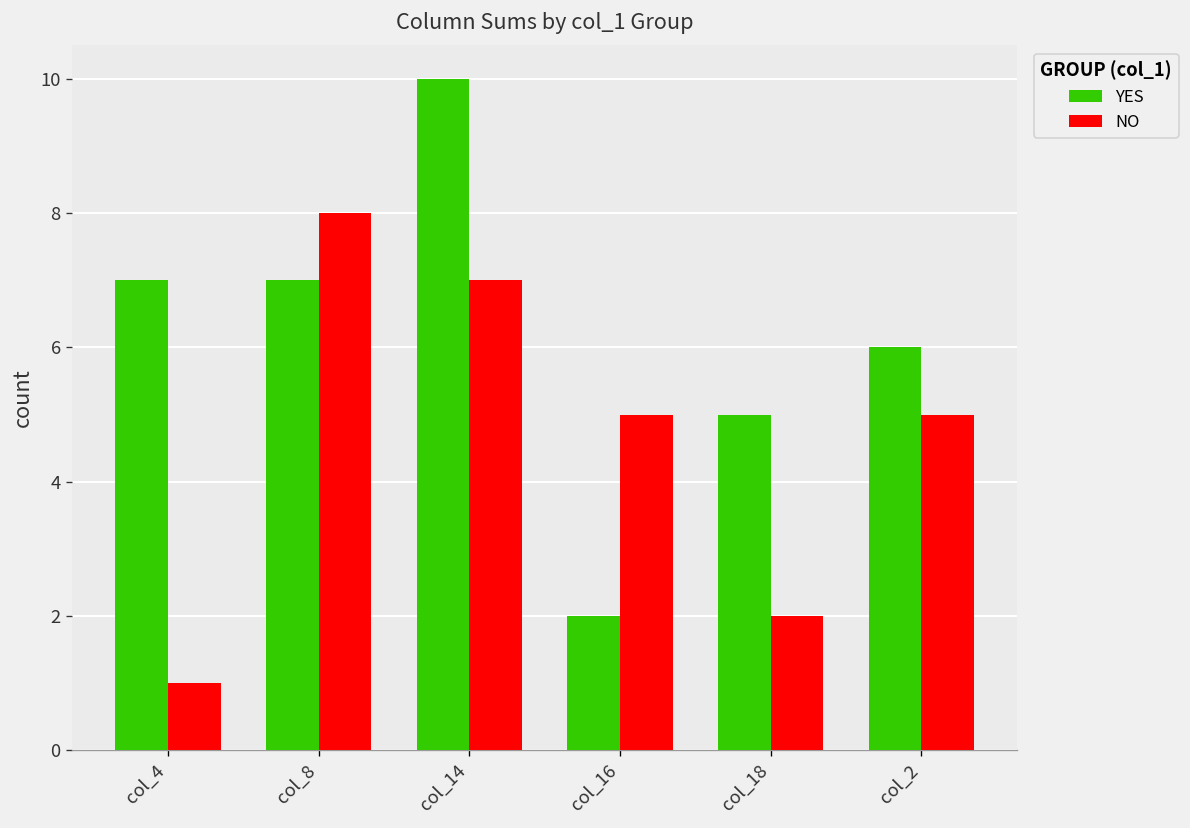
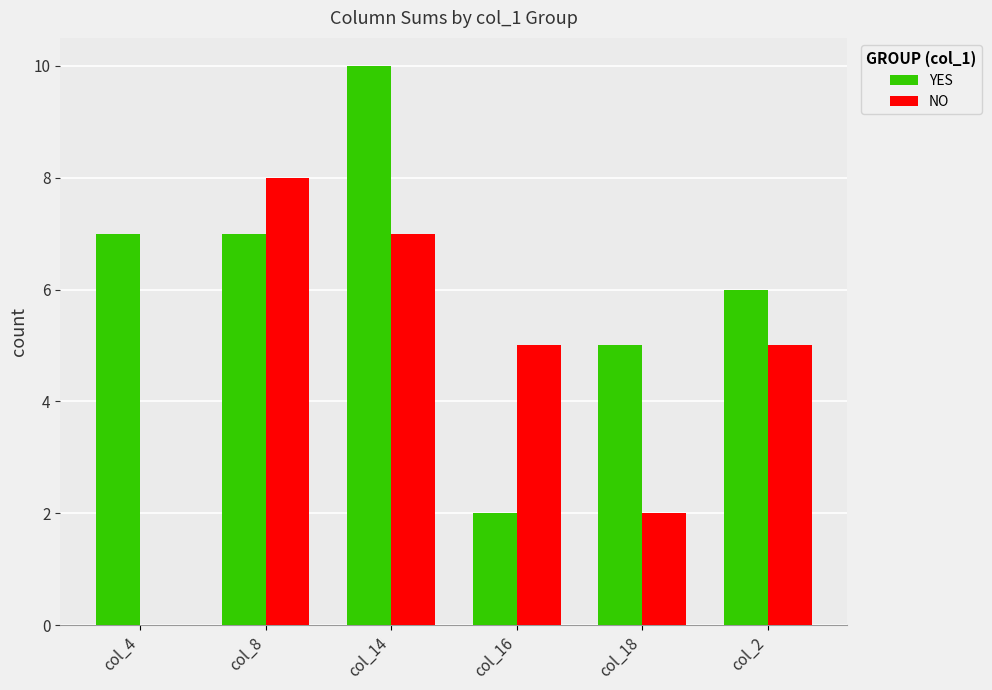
NO, col_4: 1 -> 0
